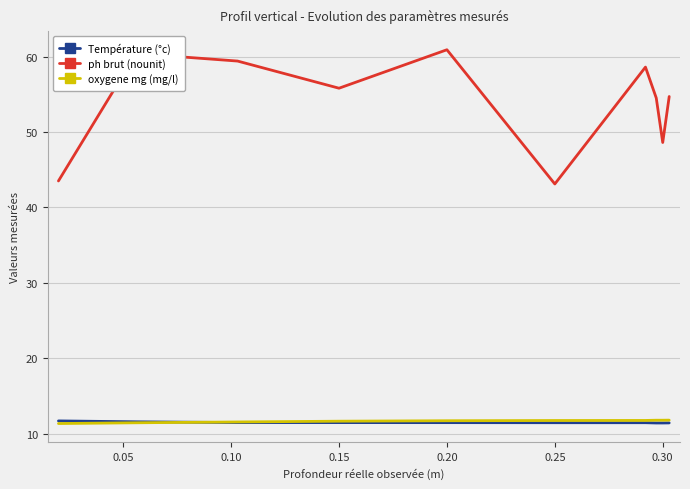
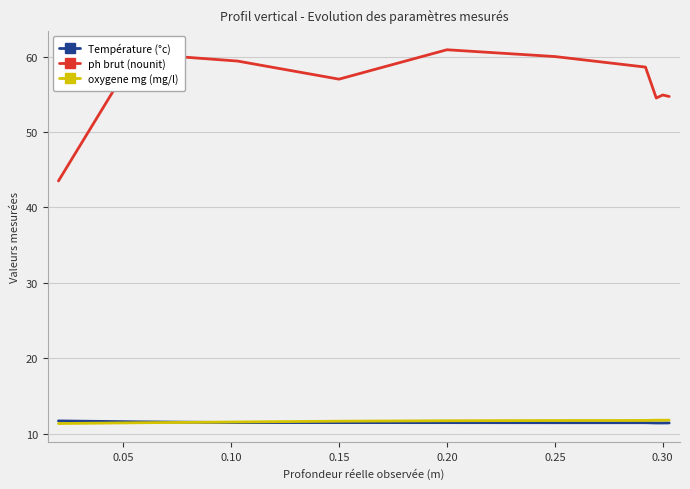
ph brut (nounit), 0.15: 56 -> 57
ph brut (nounit), 0.25: 43 -> 60
ph brut (nounit), 0.30: 49 -> 55
